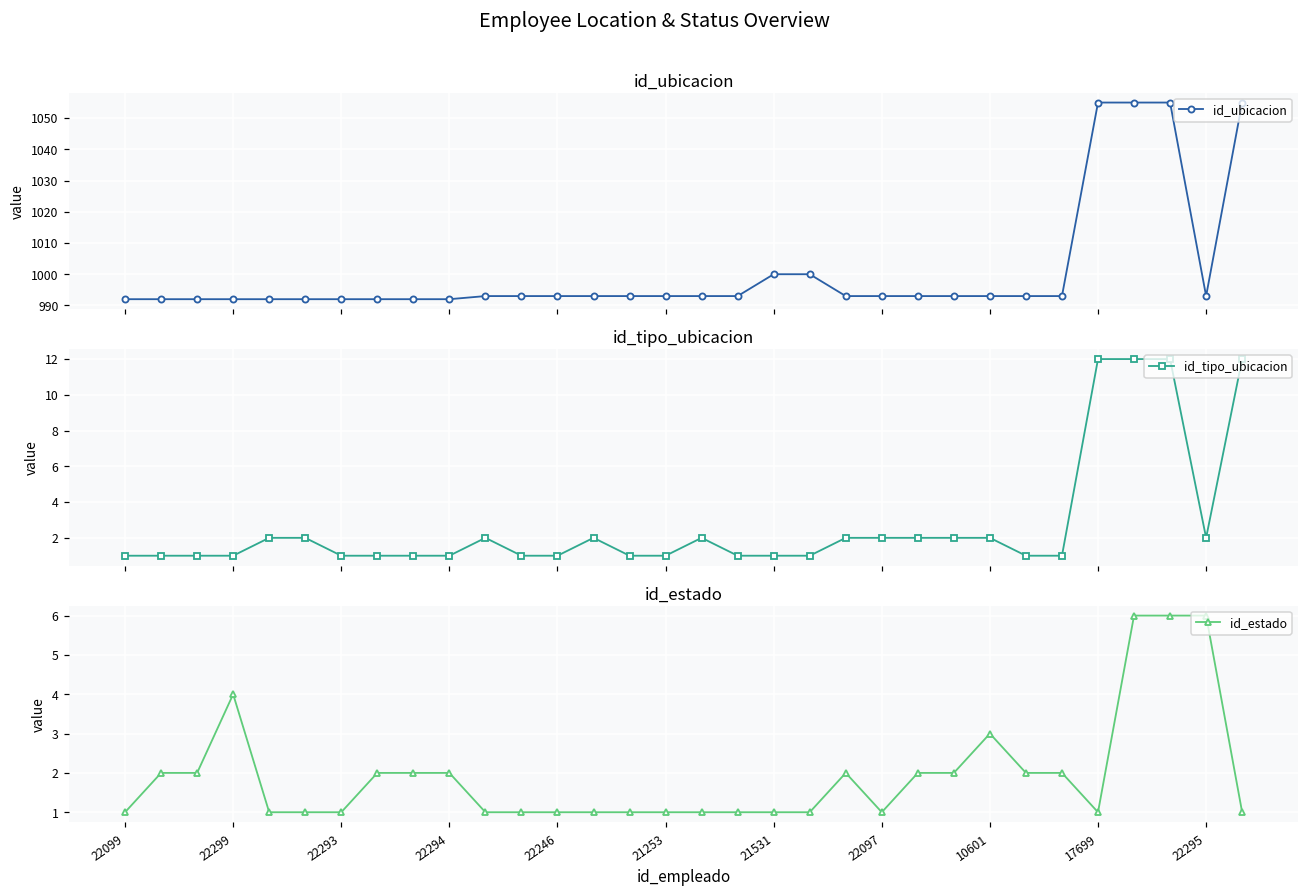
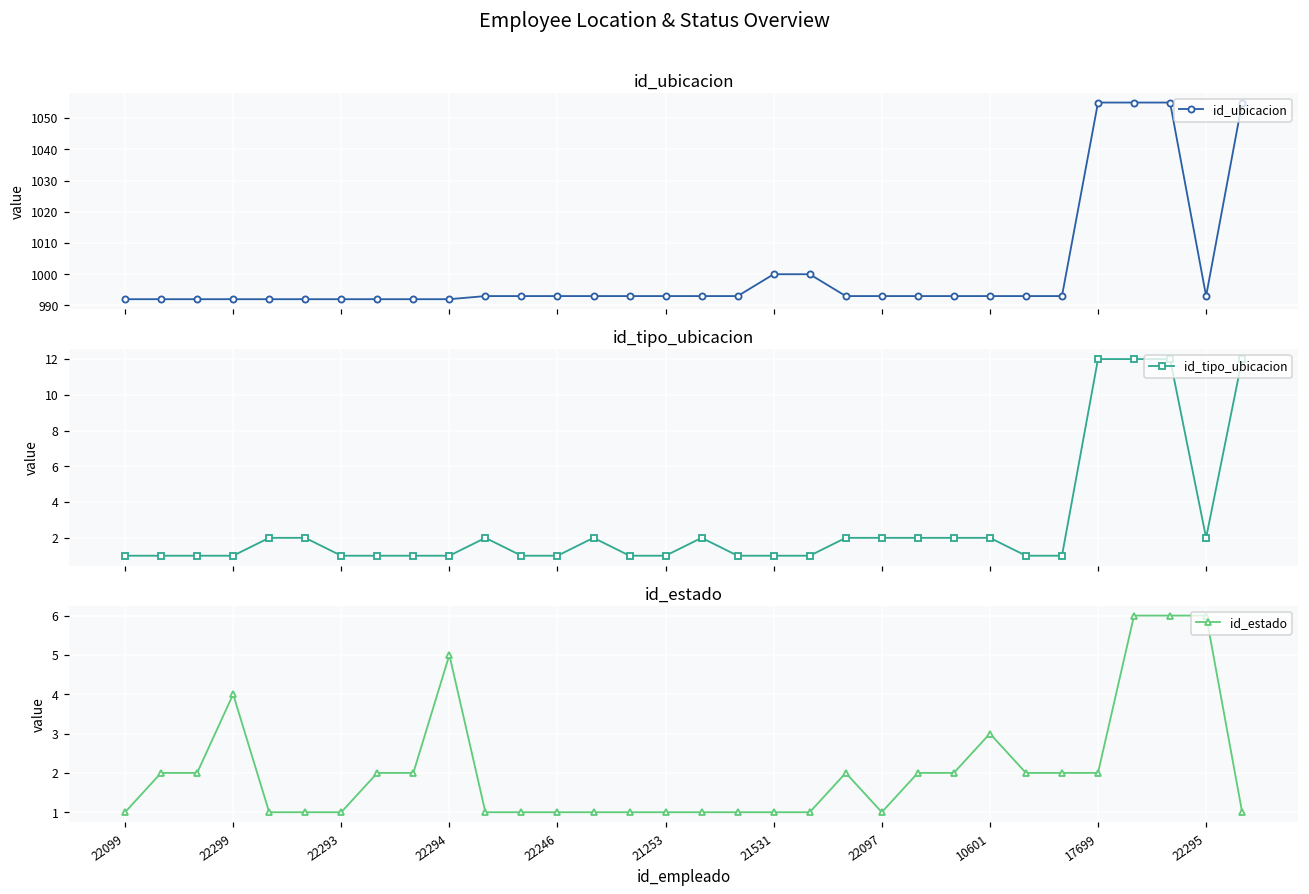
id_estado, 22294: 2 -> 5
id_estado, 17699: 1 -> 2
